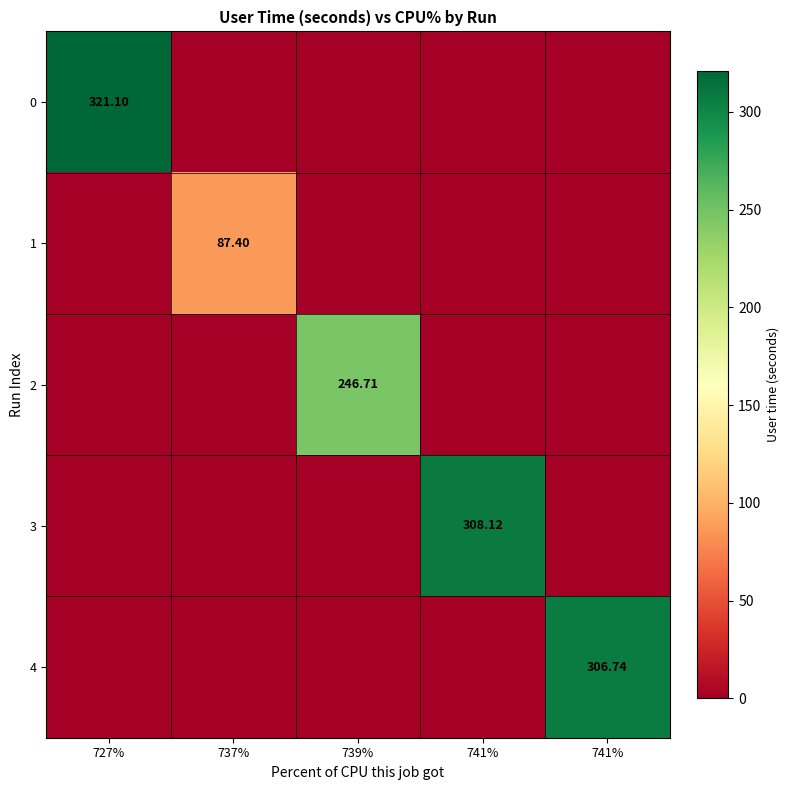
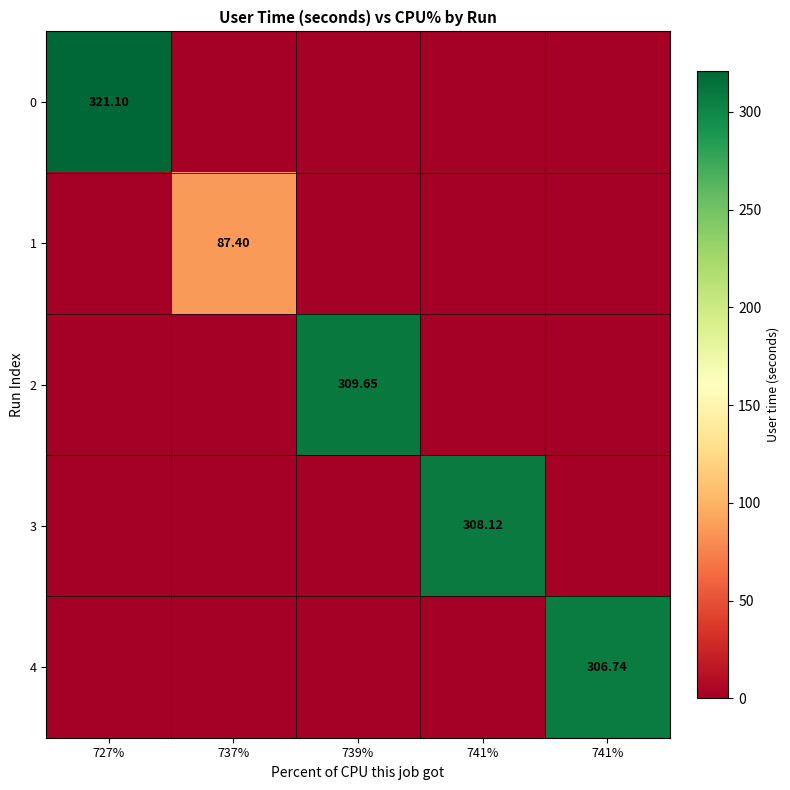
2, 739%: 246.71 -> 309.65
